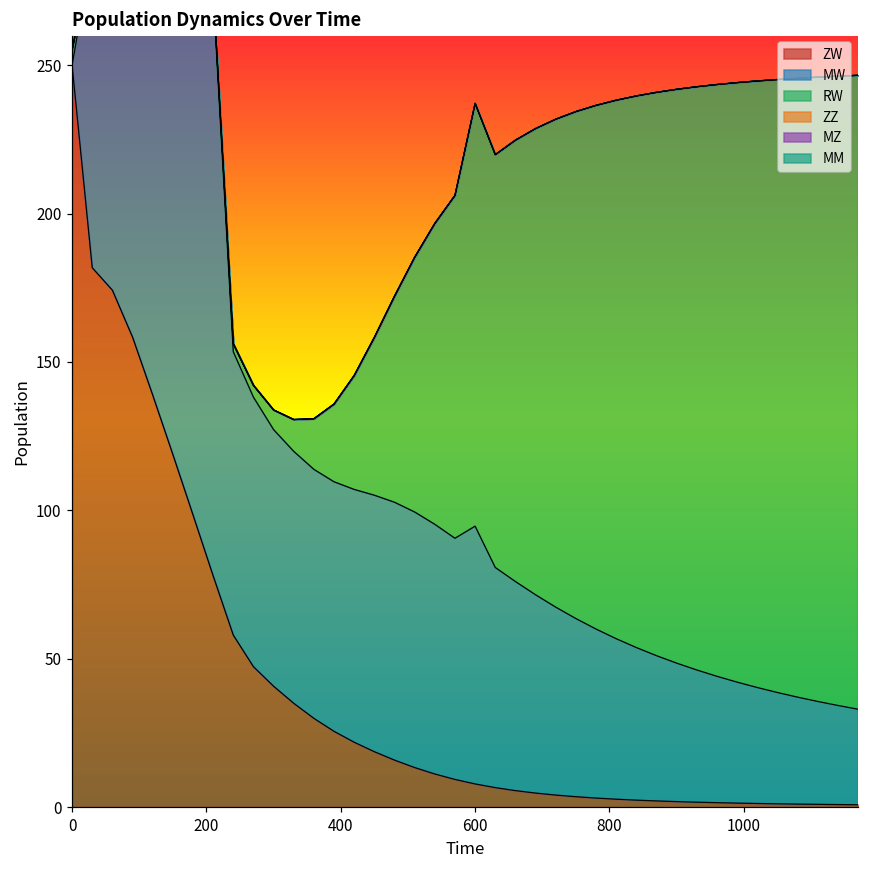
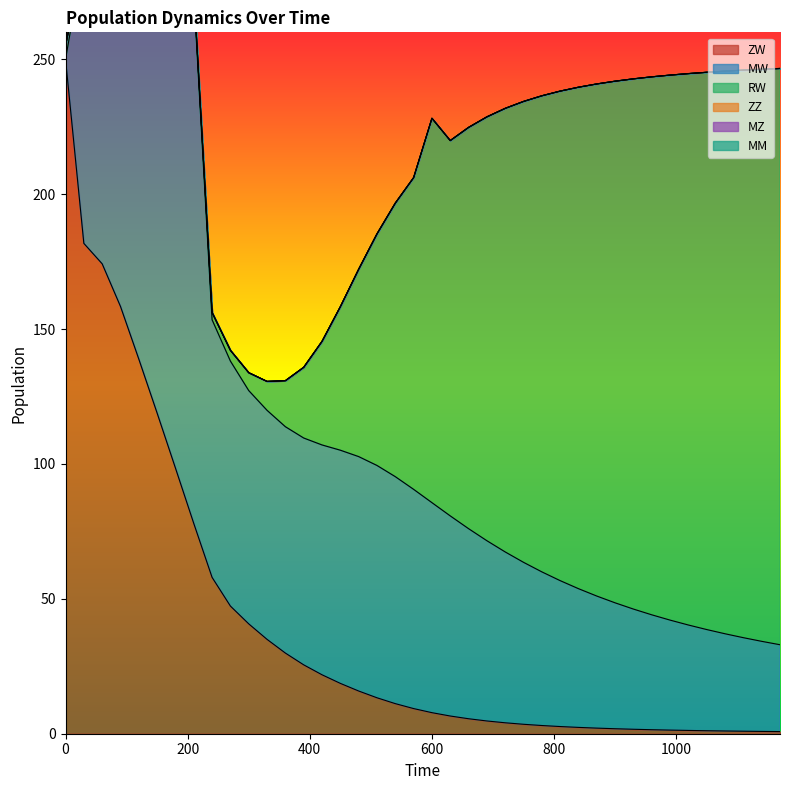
MW, 600: 87 -> 78
